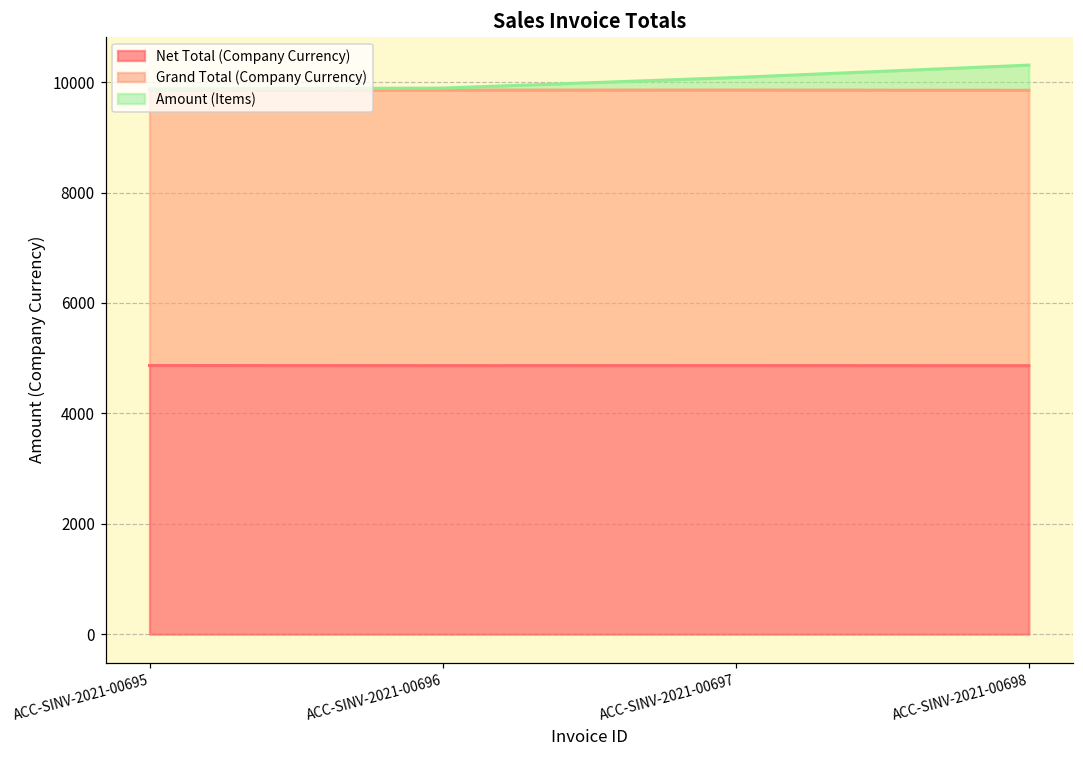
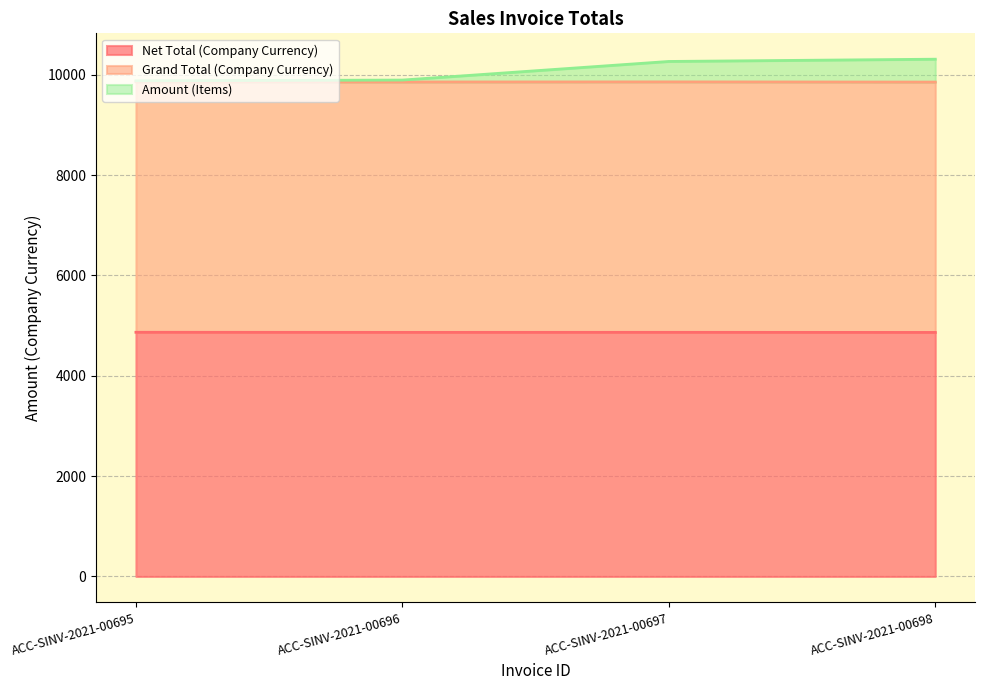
Amount (Items), ACC-SINV-2021-00697: 200 -> 400
